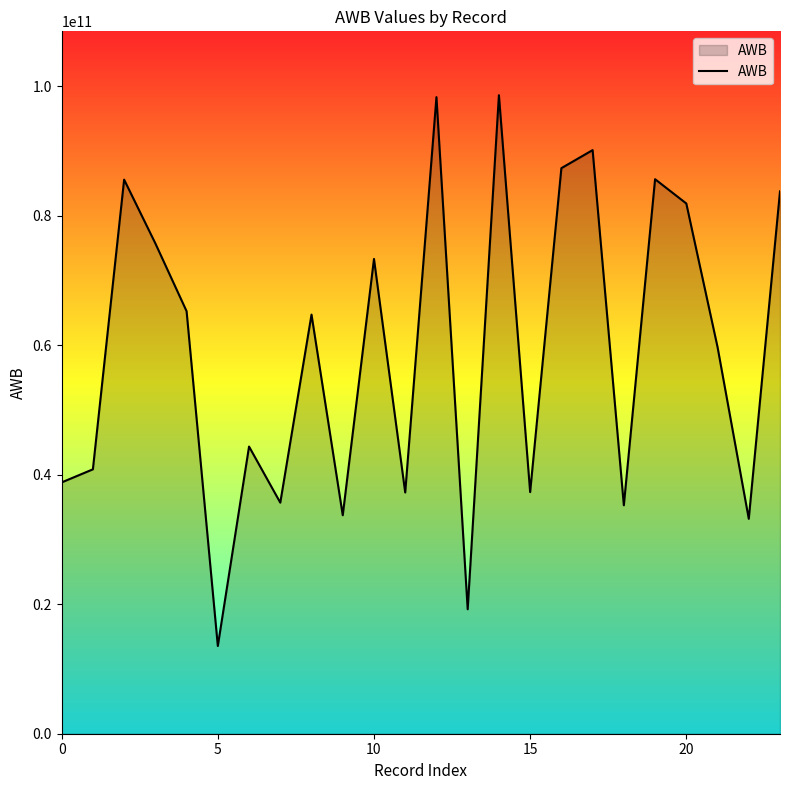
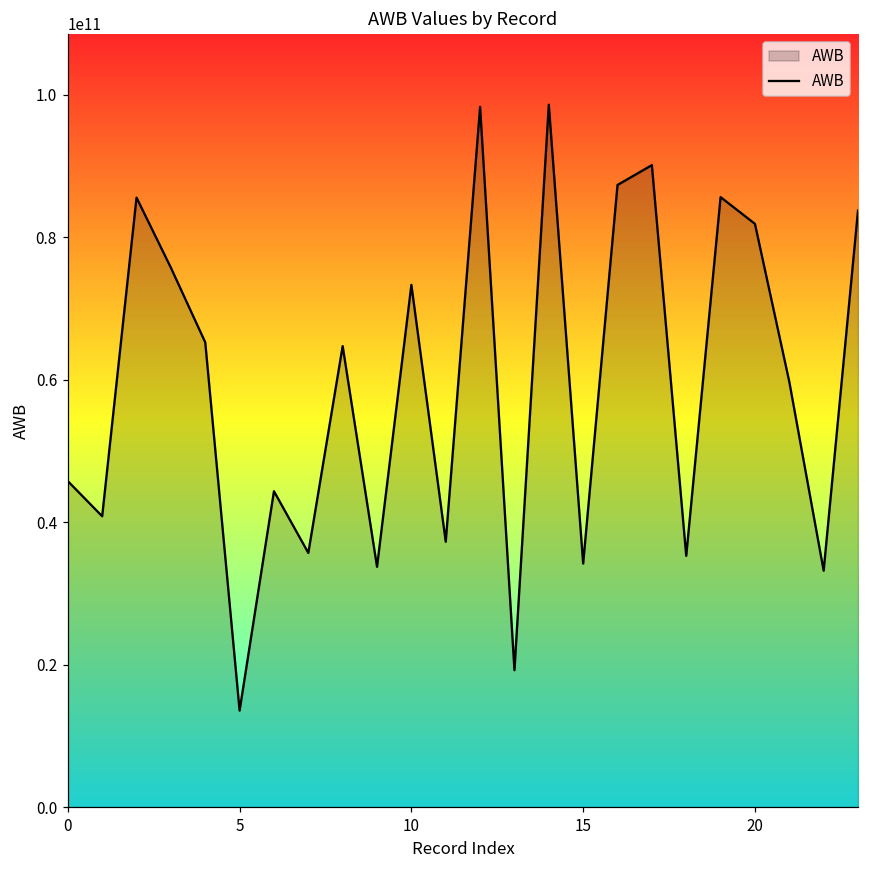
0: 39000000000 -> 46000000000
15: 37000000000 -> 34000000000
